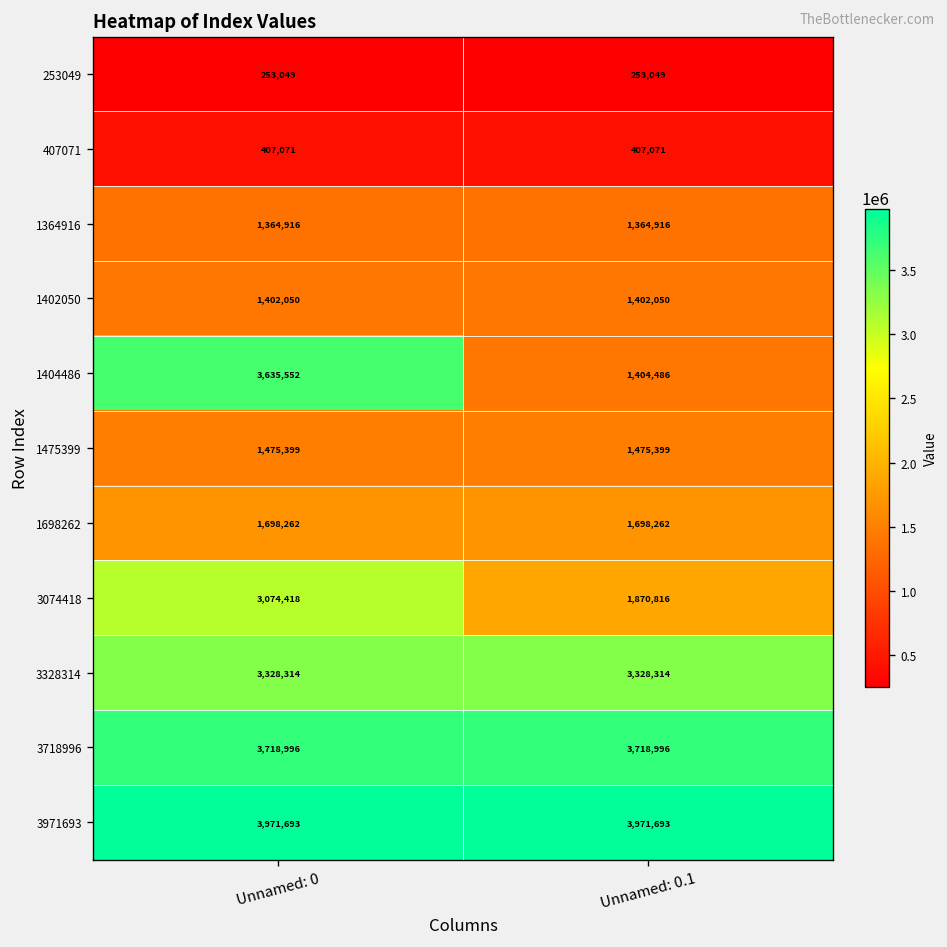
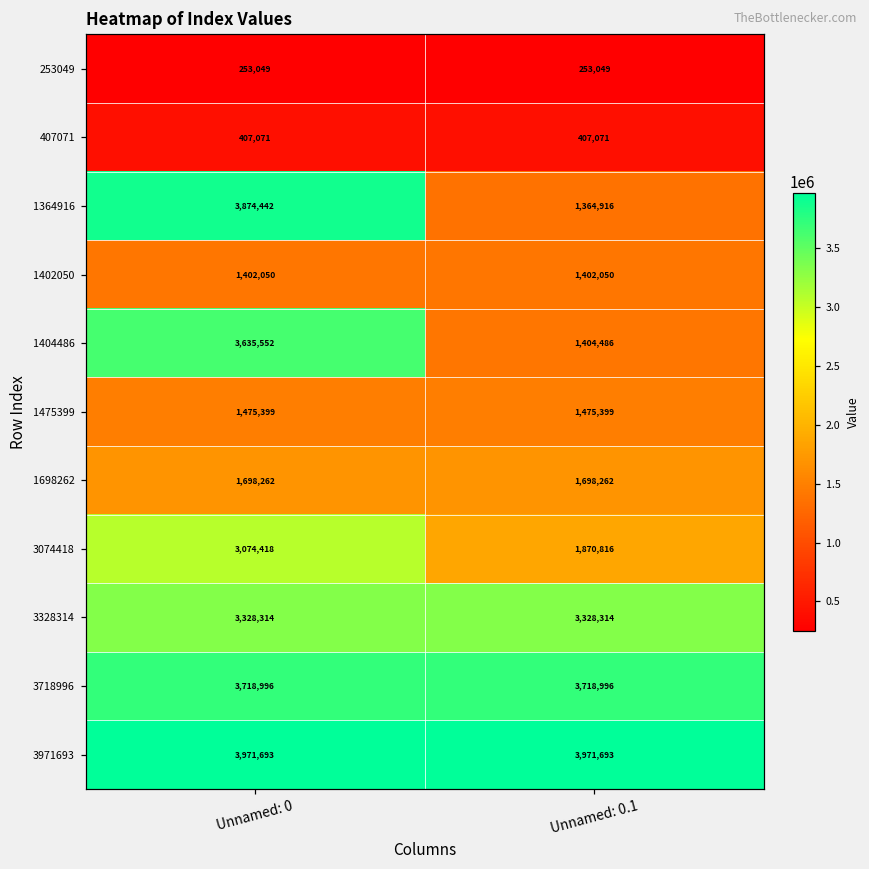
1364916, Unnamed: 0: 1,364,916 -> 3,874,442
